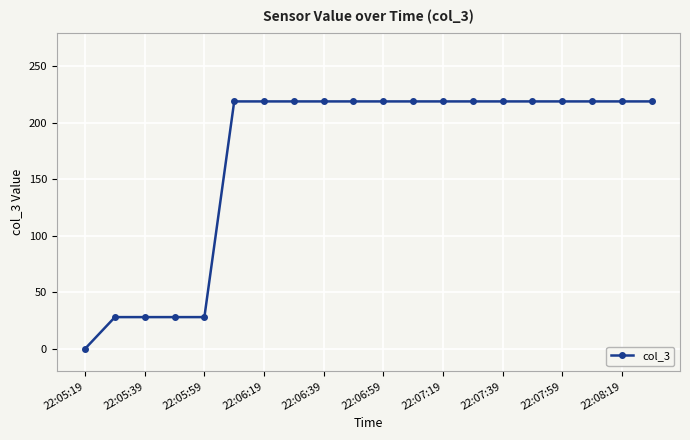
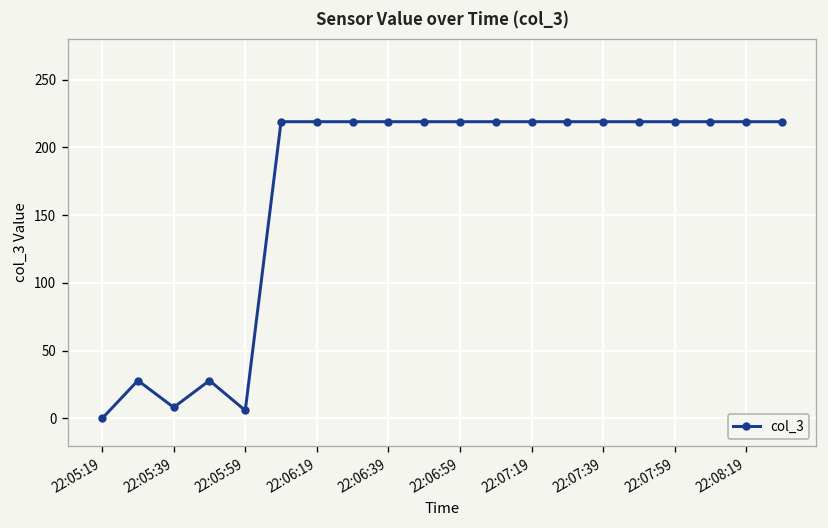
22:05:39: 28 -> 8
22:05:59: 28 -> 6
